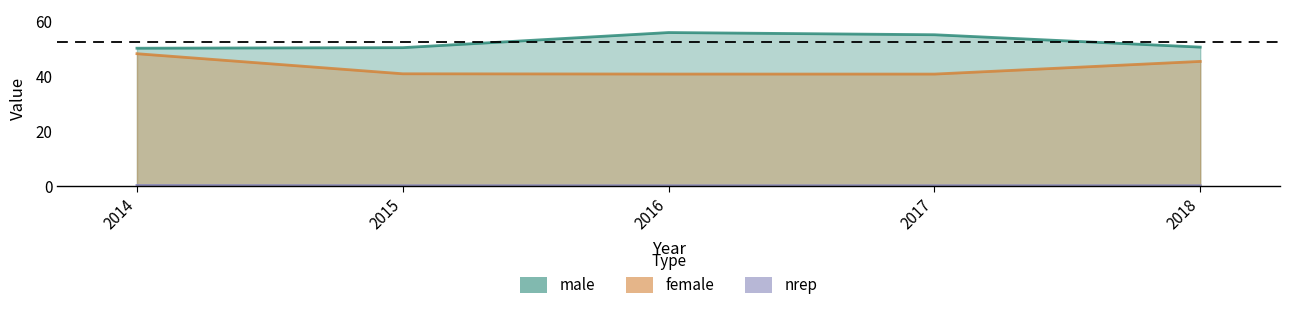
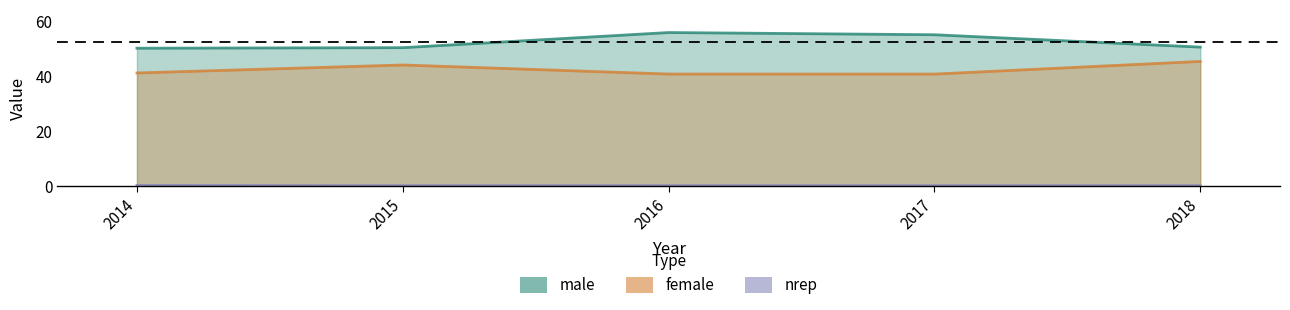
female, 2014: 48 -> 41
female, 2015: 41 -> 44
